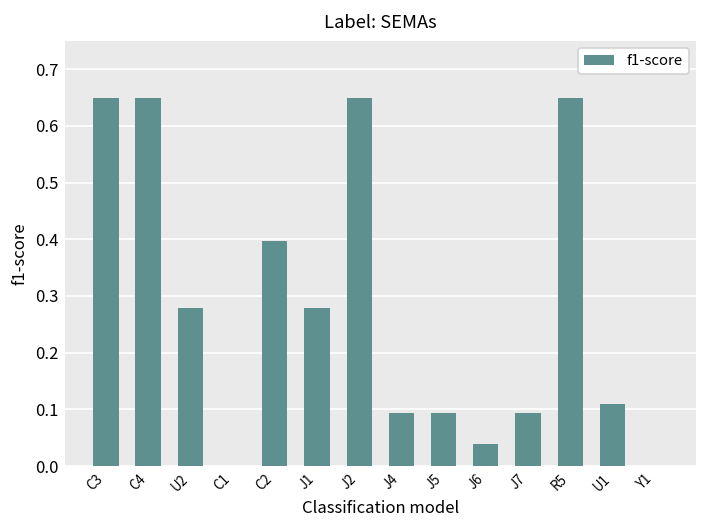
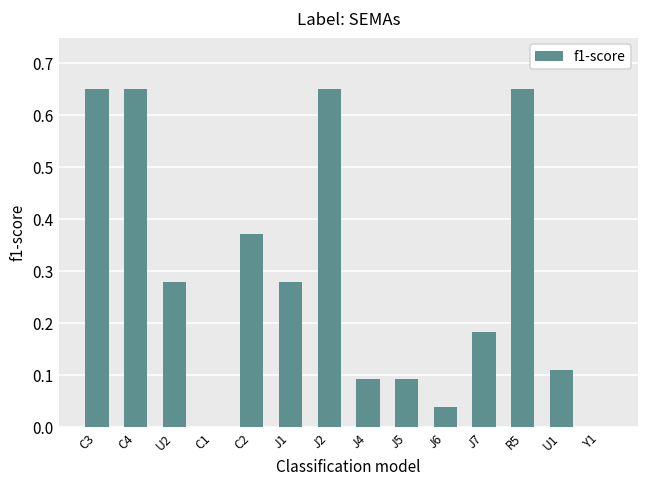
C2: 0.40 -> 0.37
J7: 0.09 -> 0.18
